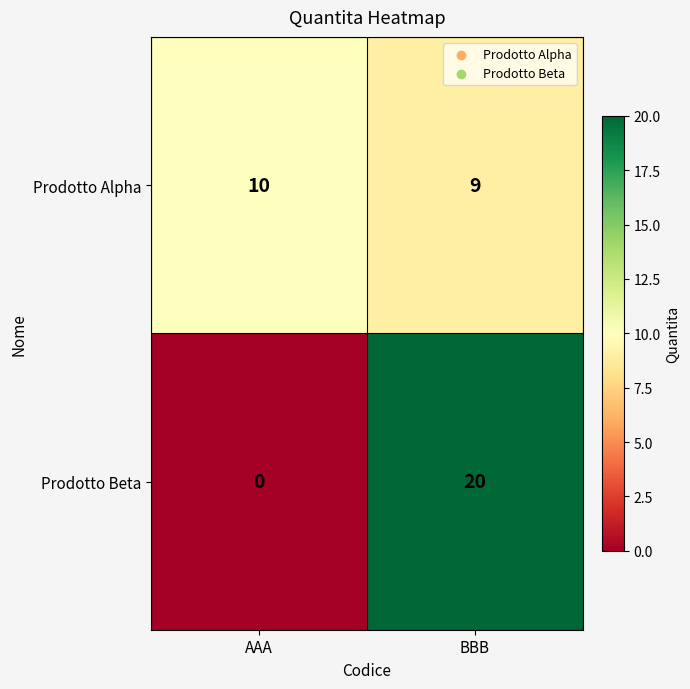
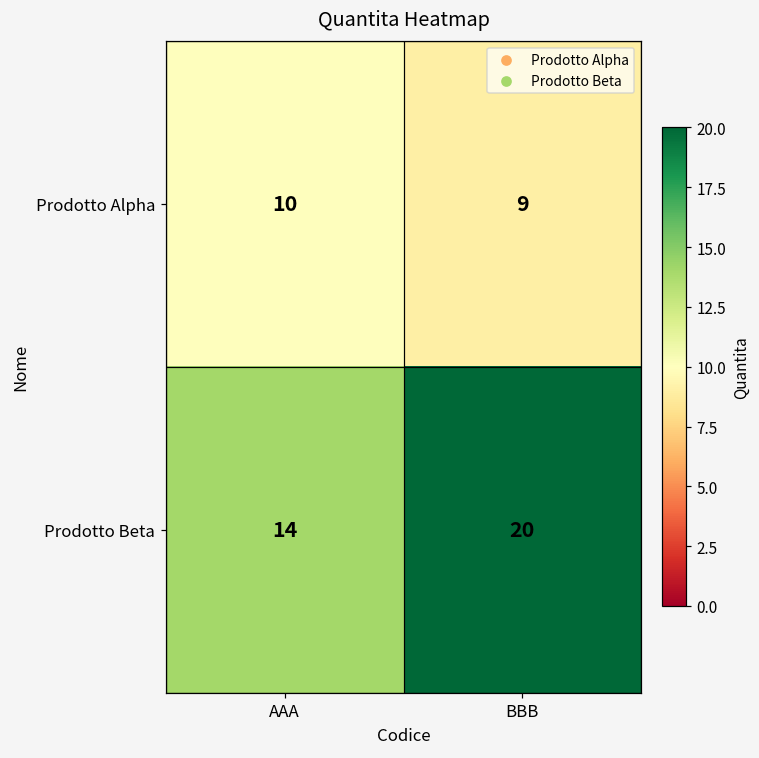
Prodotto Beta, AAA: 0 -> 14
